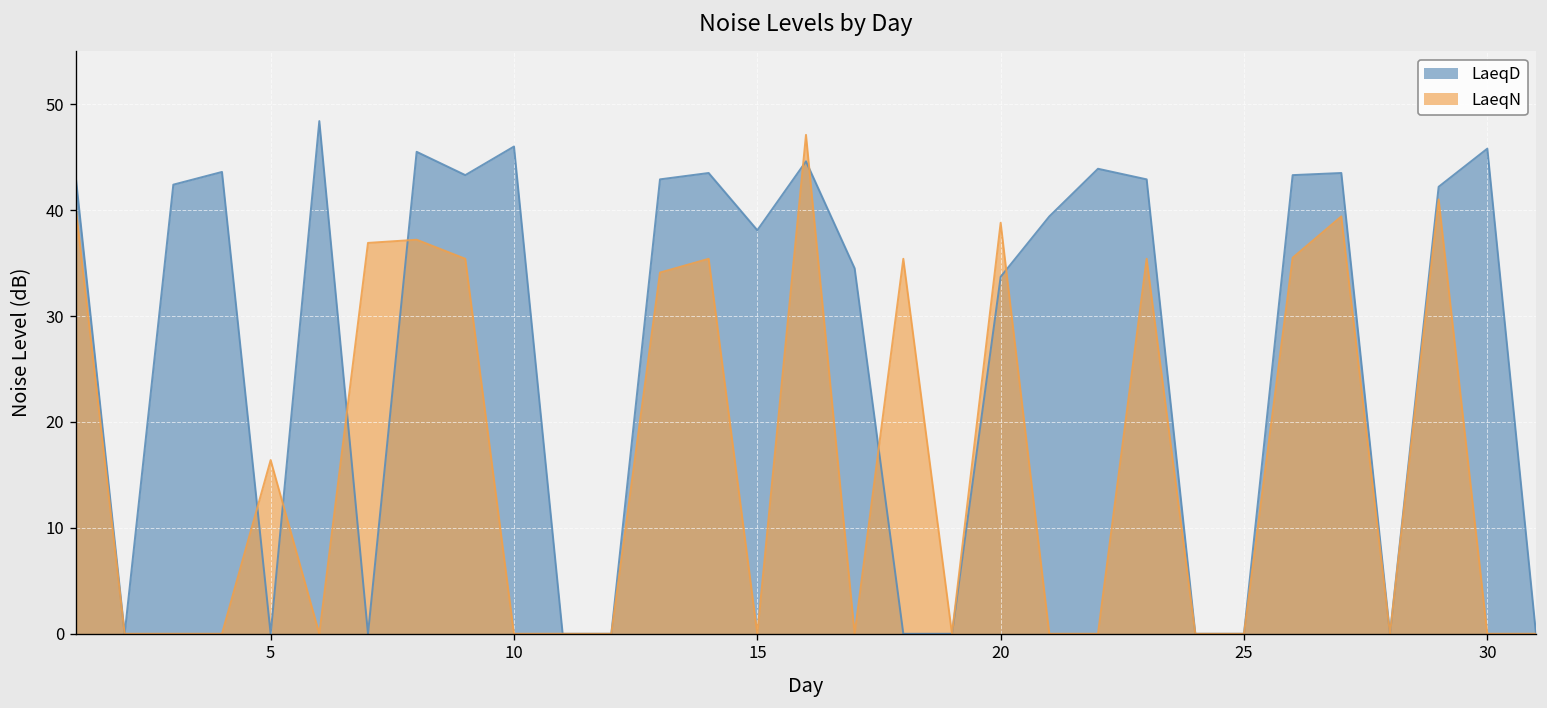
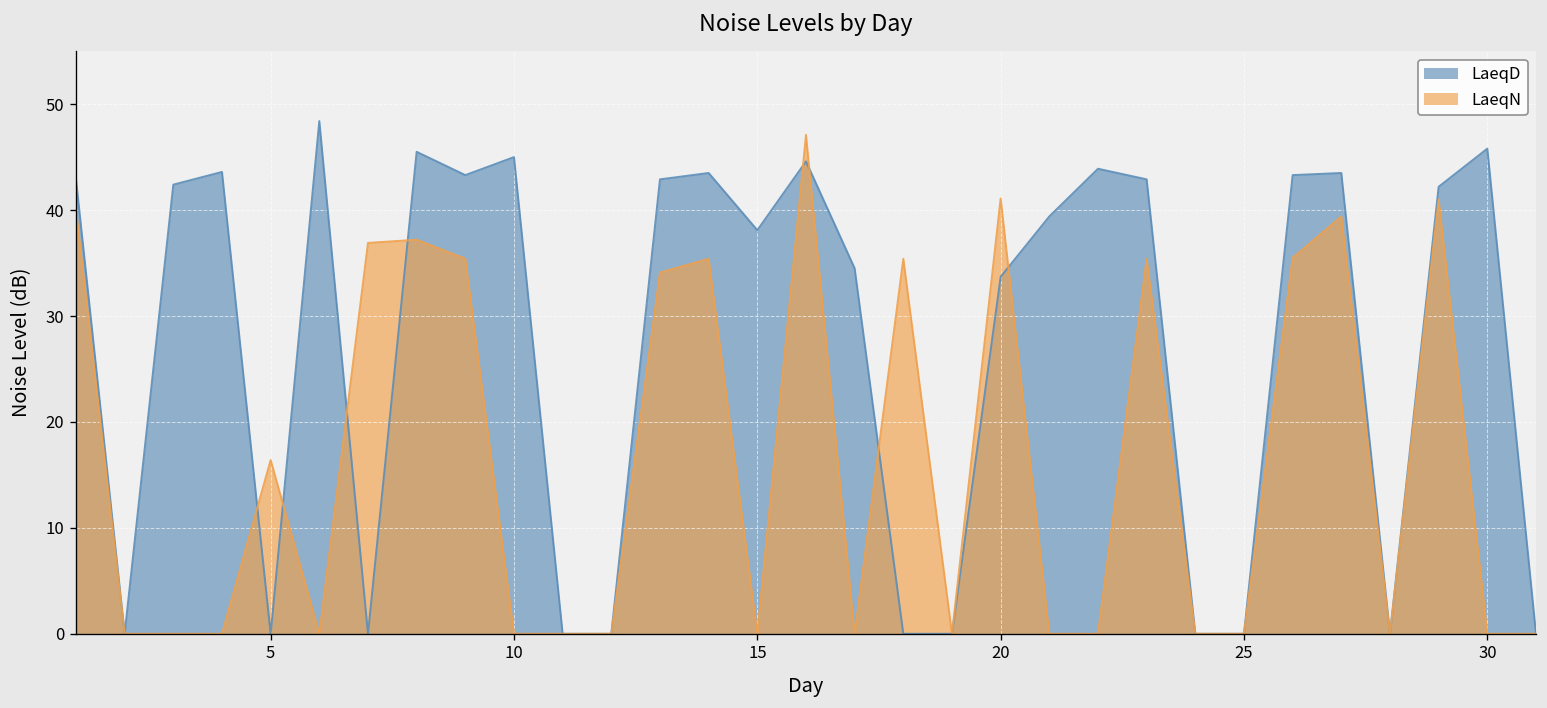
LaeqD, 10: 46 -> 45
LaeqN, 20: 39 -> 41
